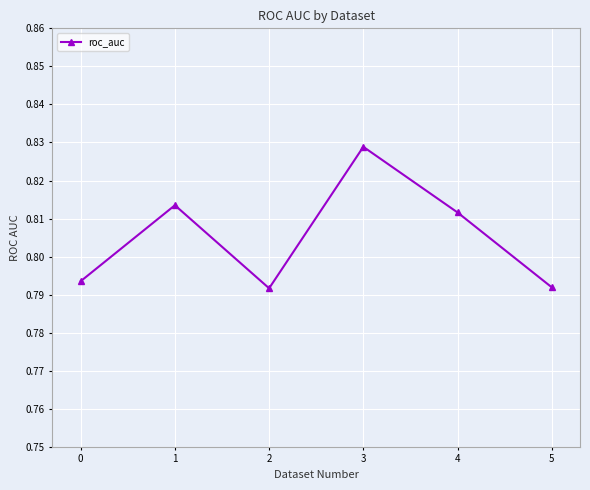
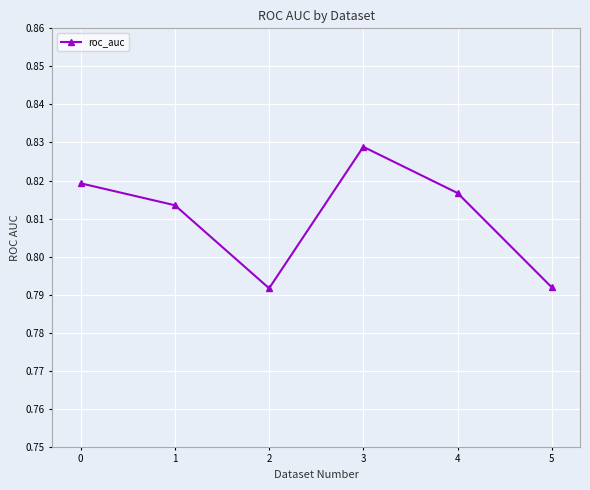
0: 0.794 -> 0.819
4: 0.812 -> 0.817
